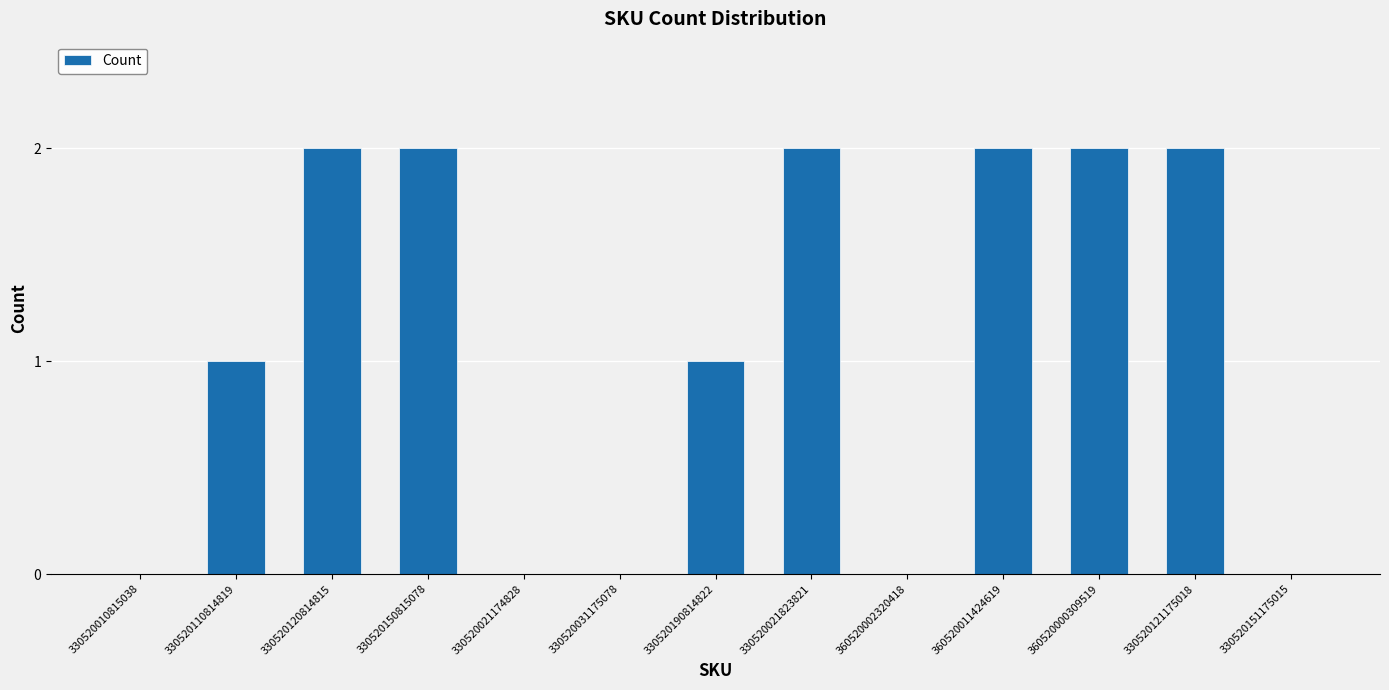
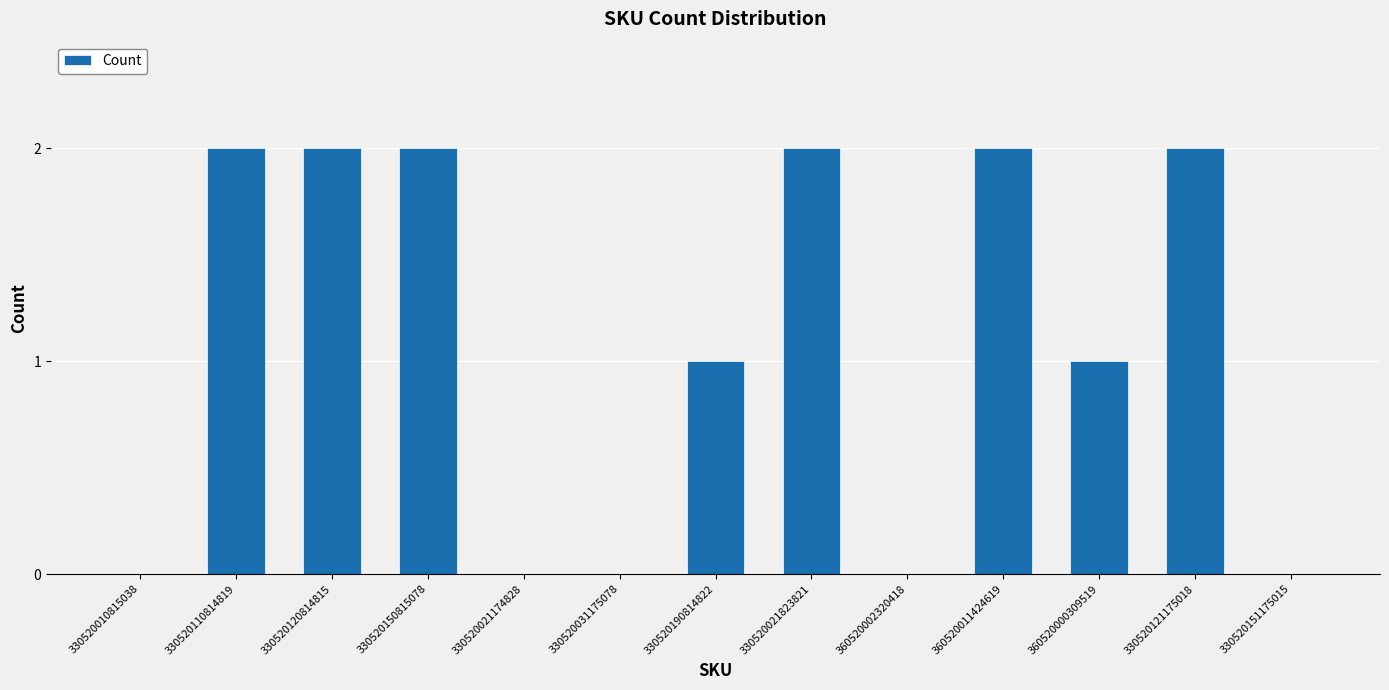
330520110814819: 1 -> 2
360520000309519: 2 -> 1
